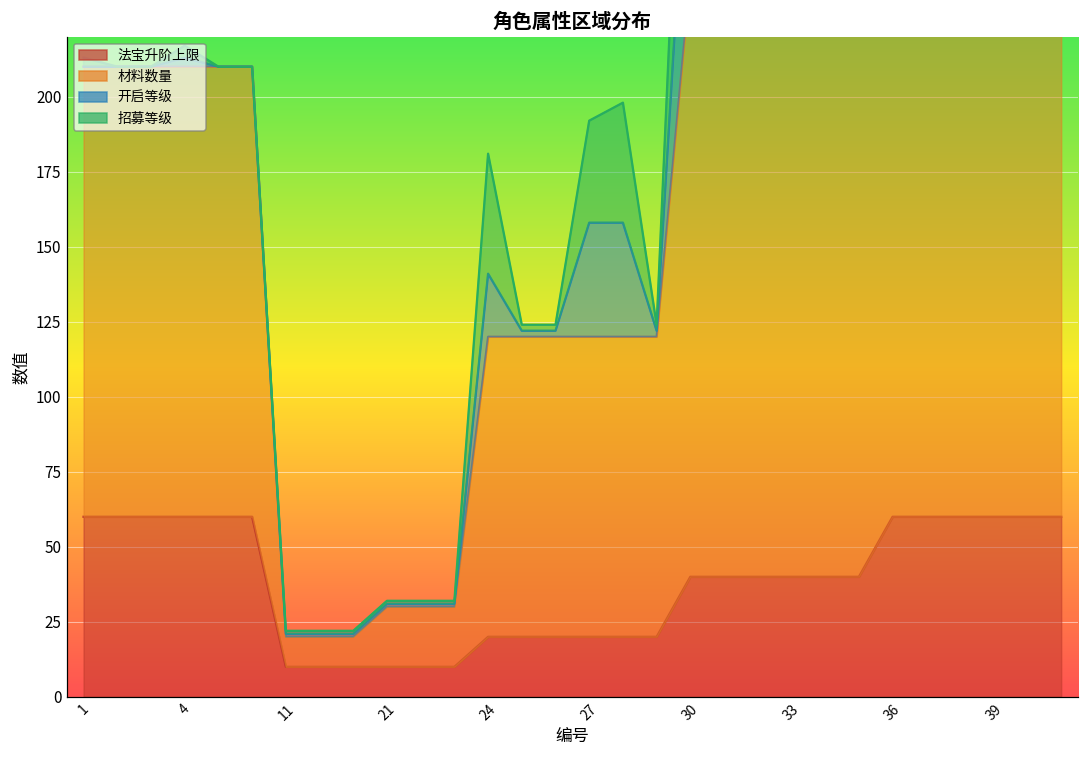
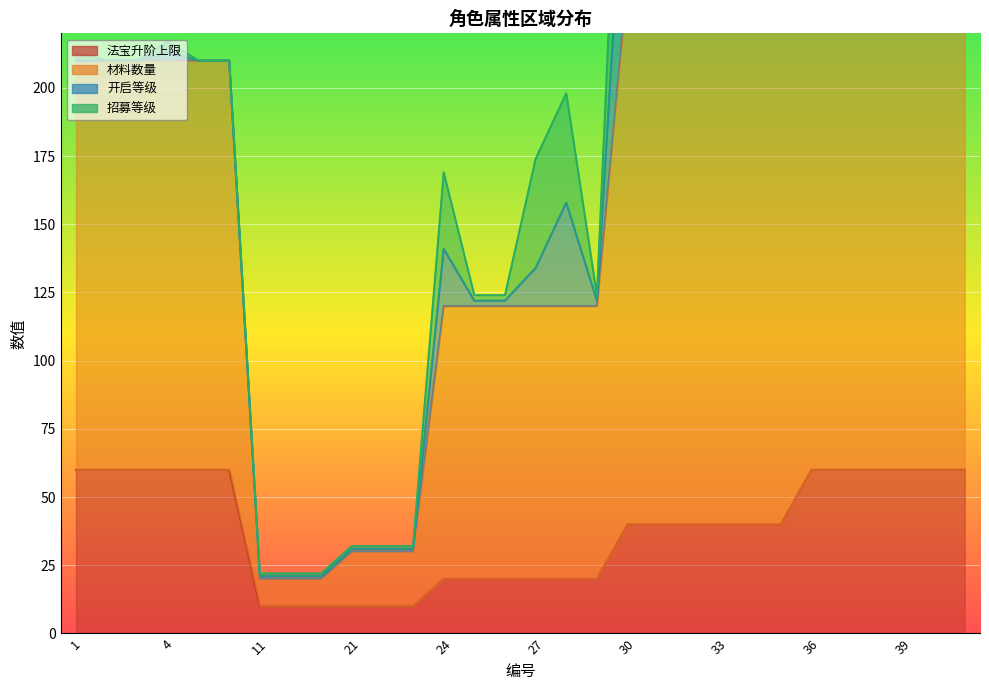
招募等级, 24: 40 -> 28
开启等级, 27: 38 -> 14
招募等级, 27: 34 -> 40
